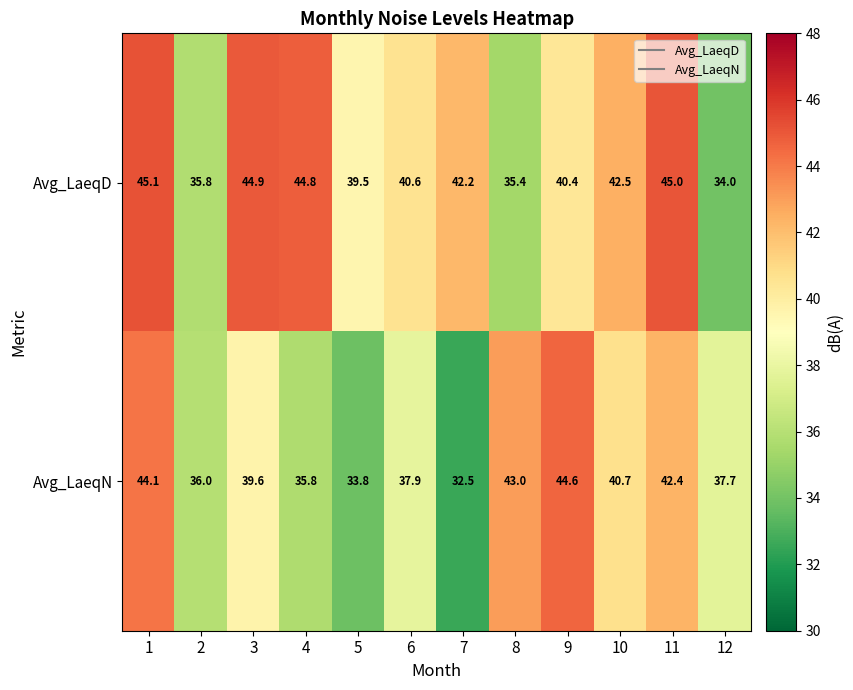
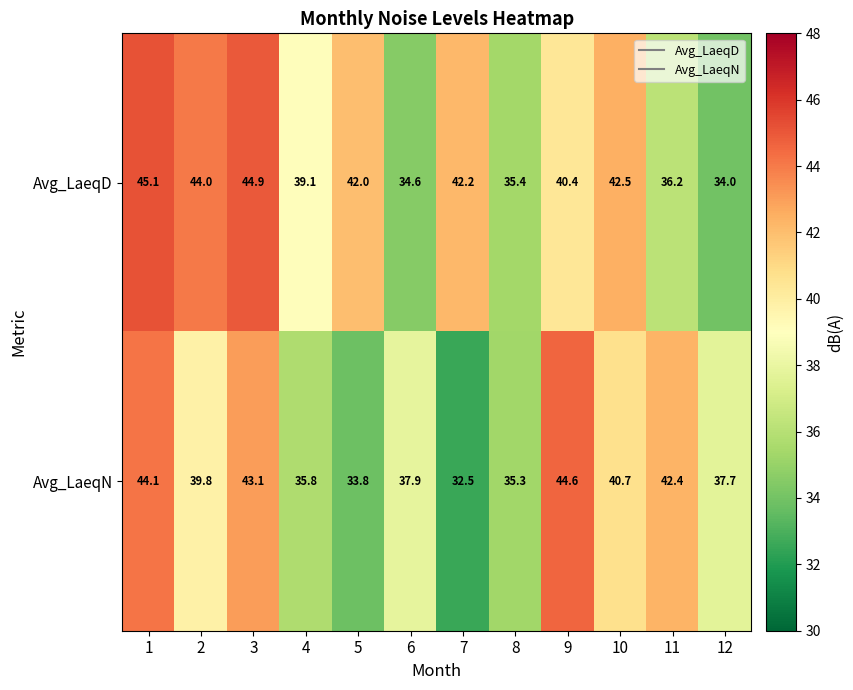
Avg_LaeqD, 2: 35.8 -> 44.0
Avg_LaeqD, 4: 44.8 -> 39.1
Avg_LaeqD, 5: 39.5 -> 42.0
Avg_LaeqD, 6: 40.6 -> 34.6
Avg_LaeqD, 11: 45.0 -> 36.2
Avg_LaeqN, 2: 36.0 -> 39.8
Avg_LaeqN, 3: 39.6 -> 43.1
Avg_LaeqN, 8: 43.0 -> 35.3
